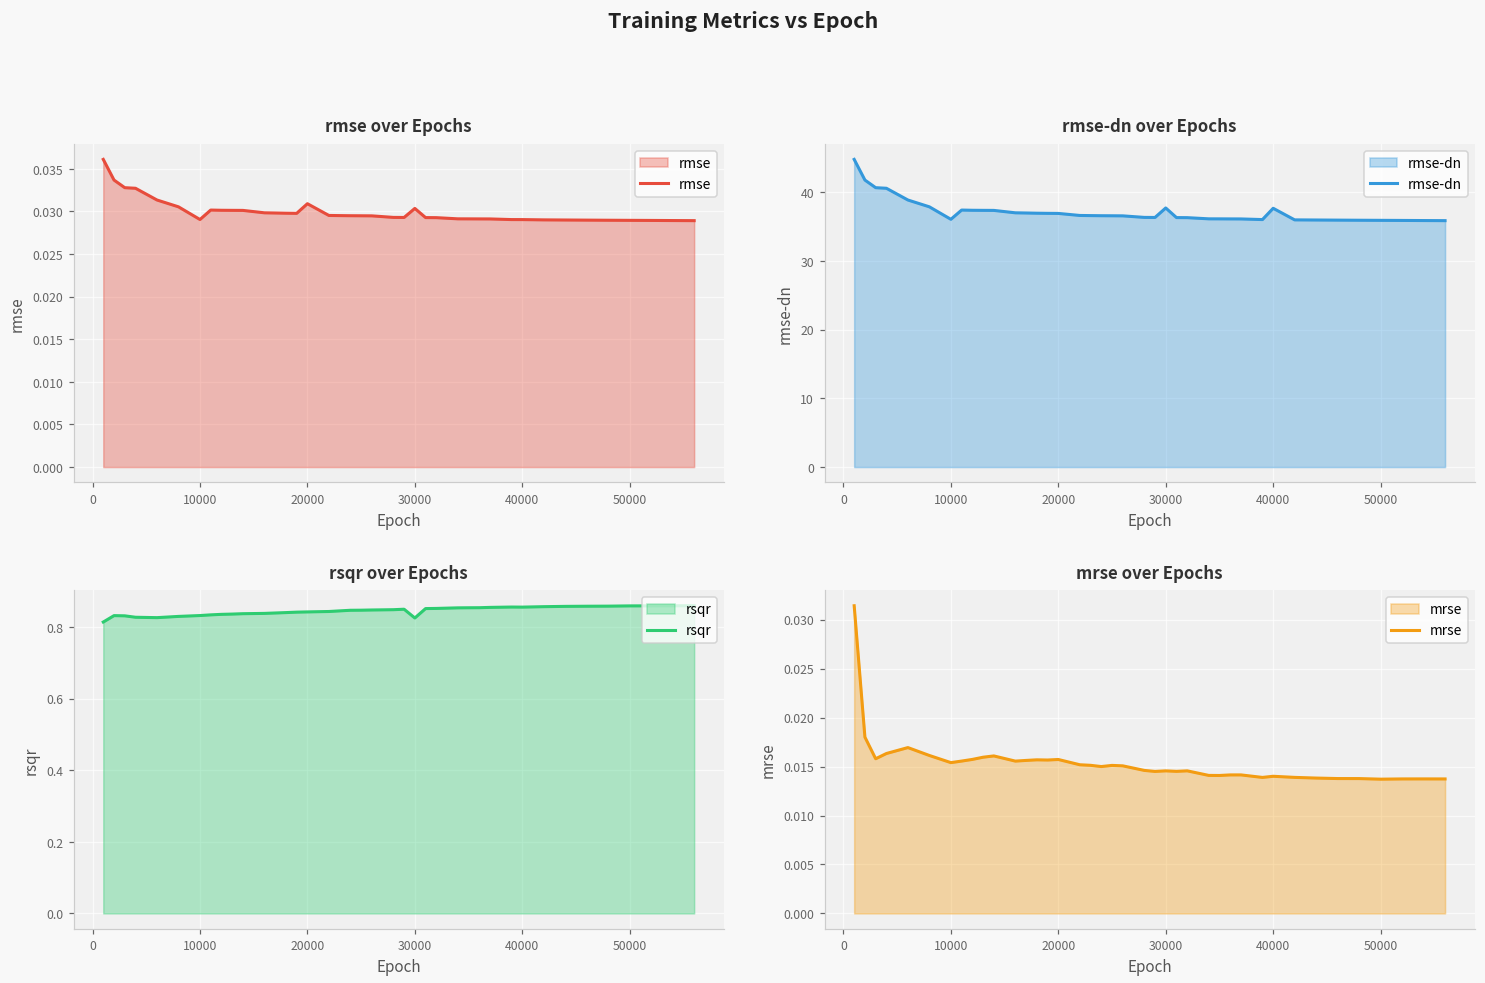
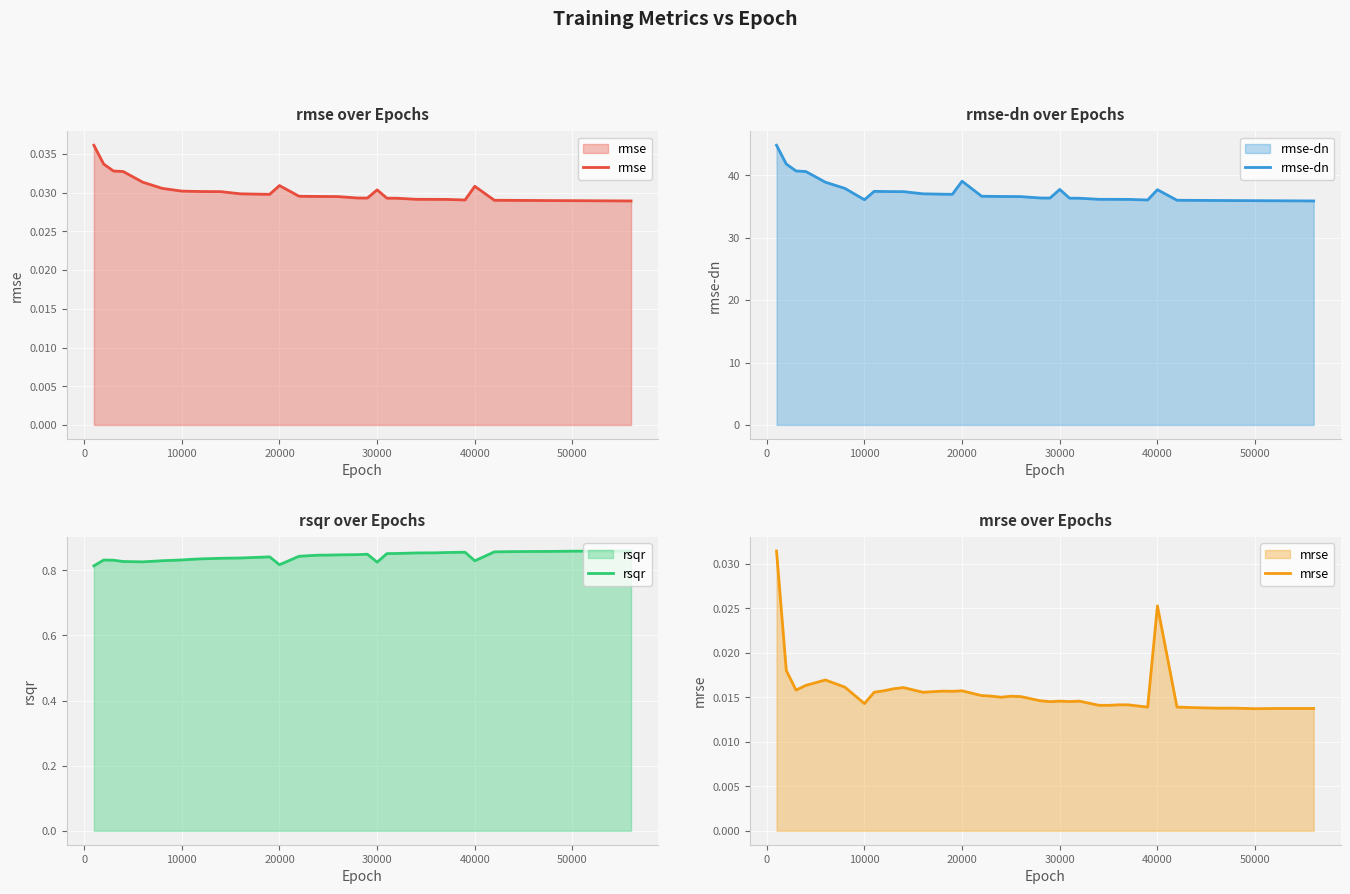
rmse over Epochs, 10000: 0.029 -> 0.030
rmse over Epochs, 40000: 0.029 -> 0.031
rmse-dn over Epochs, 20000: 37 -> 39
rsqr over Epochs, 20000: 0.84 -> 0.82
rsqr over Epochs, 40000: 0.86 -> 0.83
mrse over Epochs, 10000: 0.015 -> 0.014
mrse over Epochs, 40000: 0.014 -> 0.025
